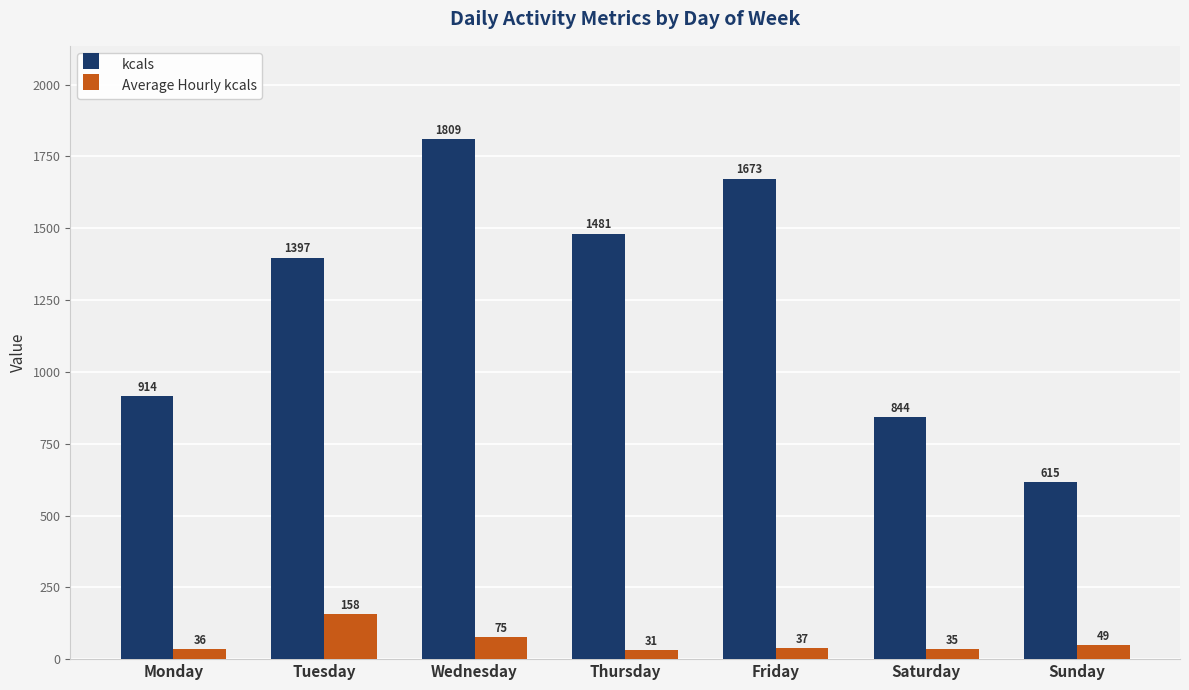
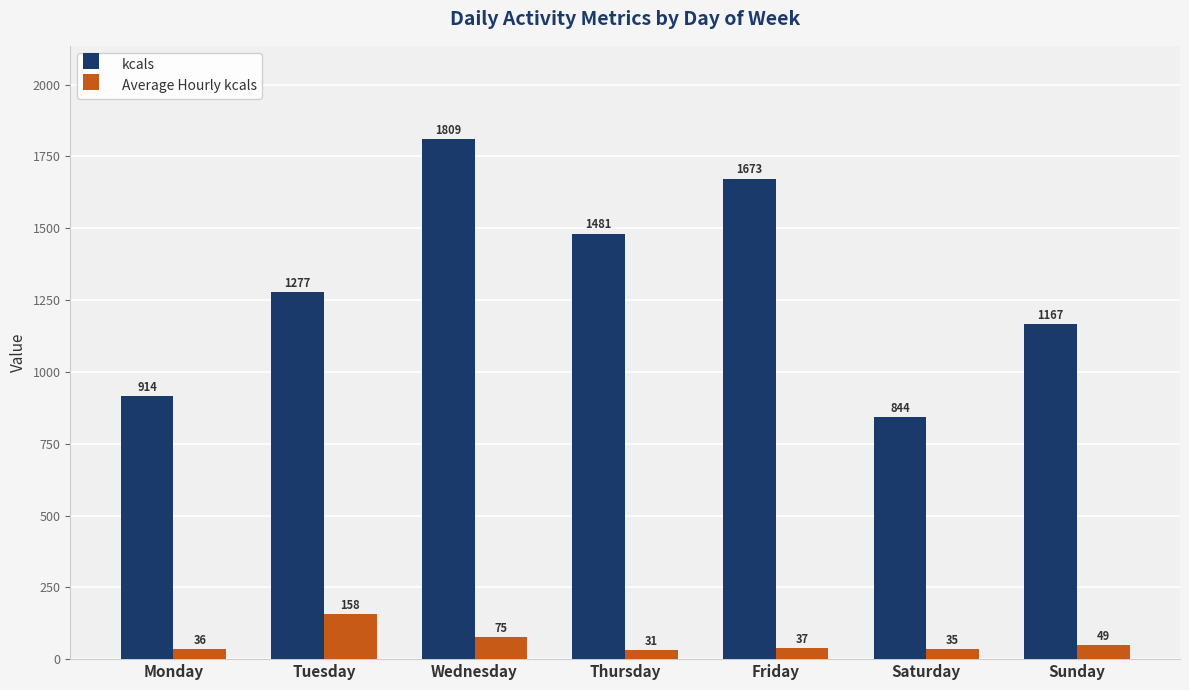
kcals, Tuesday: 1397 -> 1277
kcals, Sunday: 615 -> 1167
